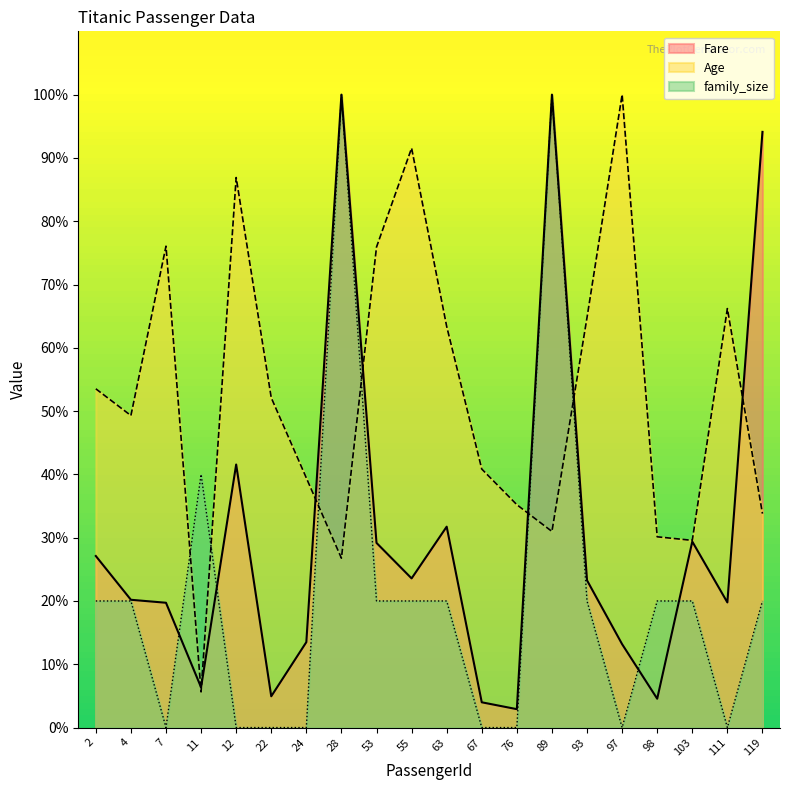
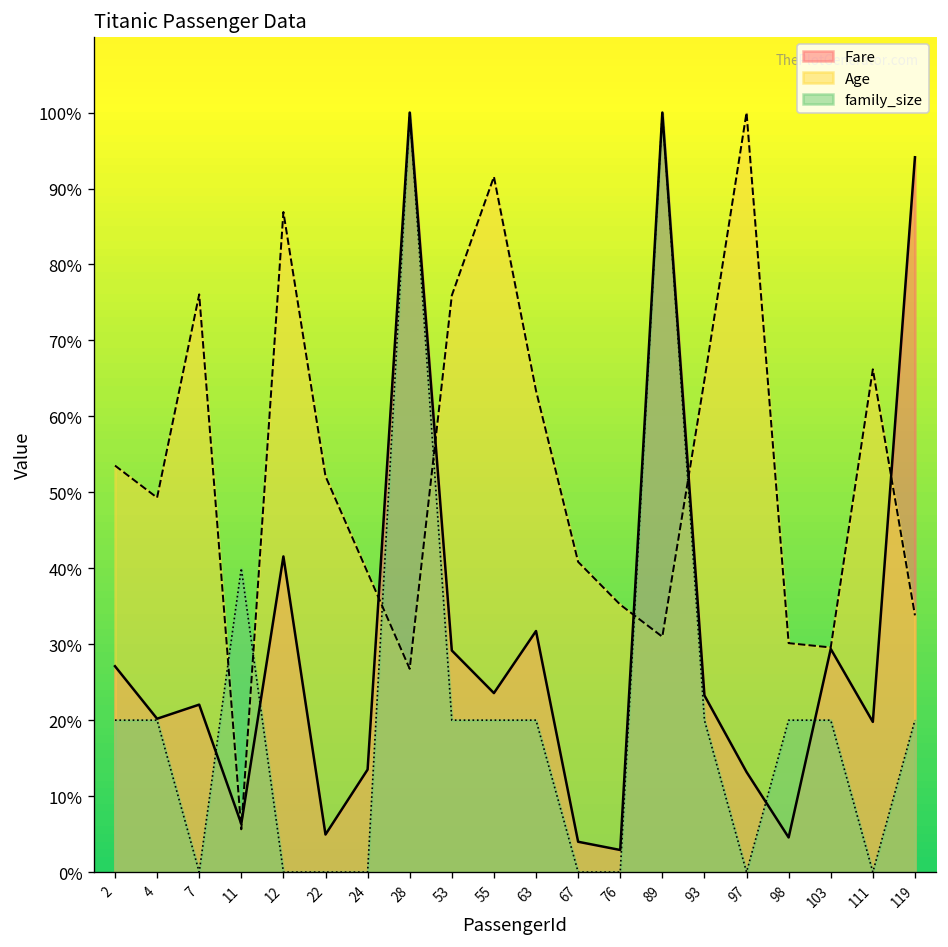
Fare, 7: 20% -> 22%
